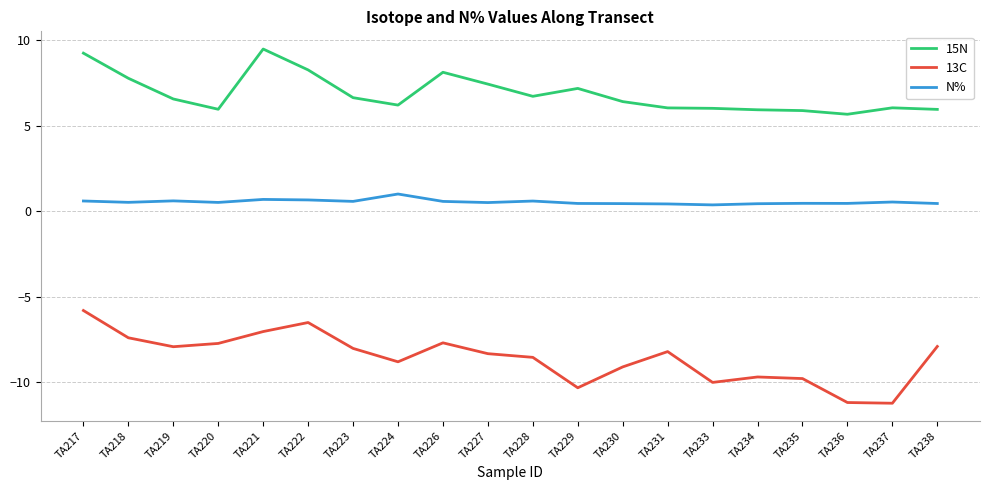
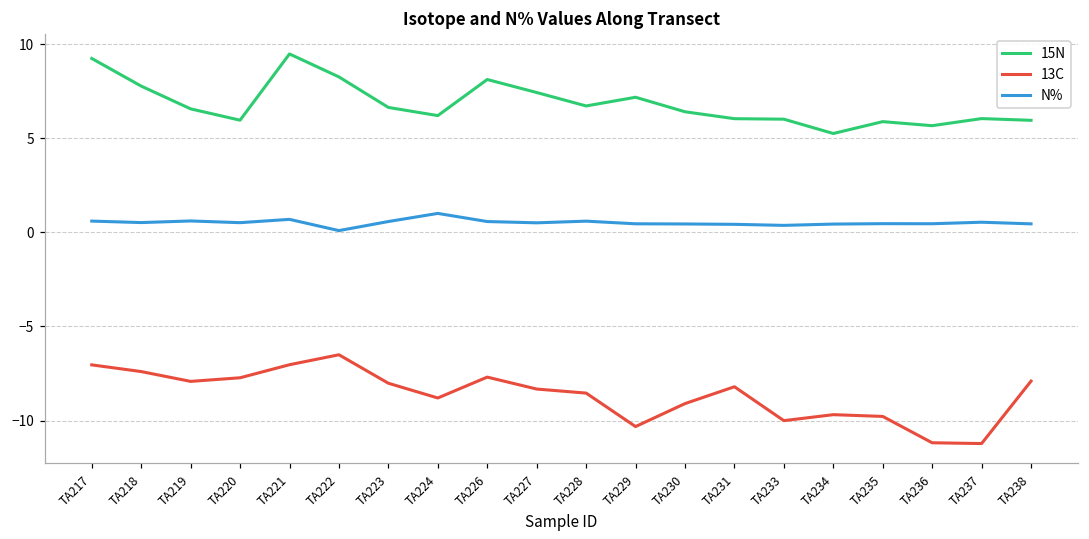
13C, TA217: -5.8 -> -7.0
N%, TA222: 0.7 -> 0.1
15N, TA234: 5.9 -> 5.3
